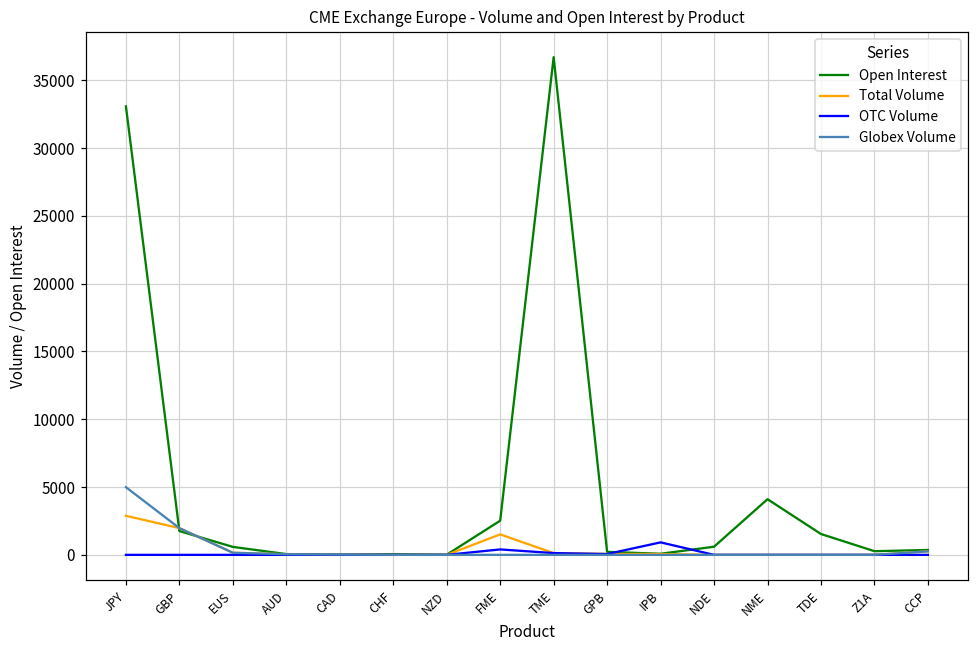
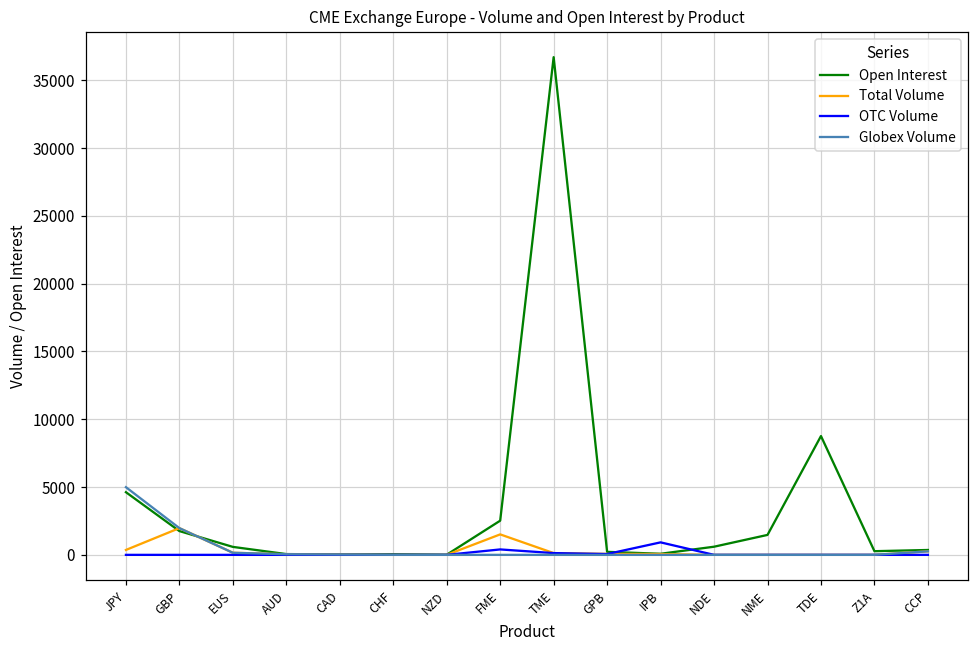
Open Interest, JPY: 33100 -> 4600
Total Volume, JPY: 2900 -> 400
Open Interest, NME: 4100 -> 1500
Open Interest, TDE: 1500 -> 8800
